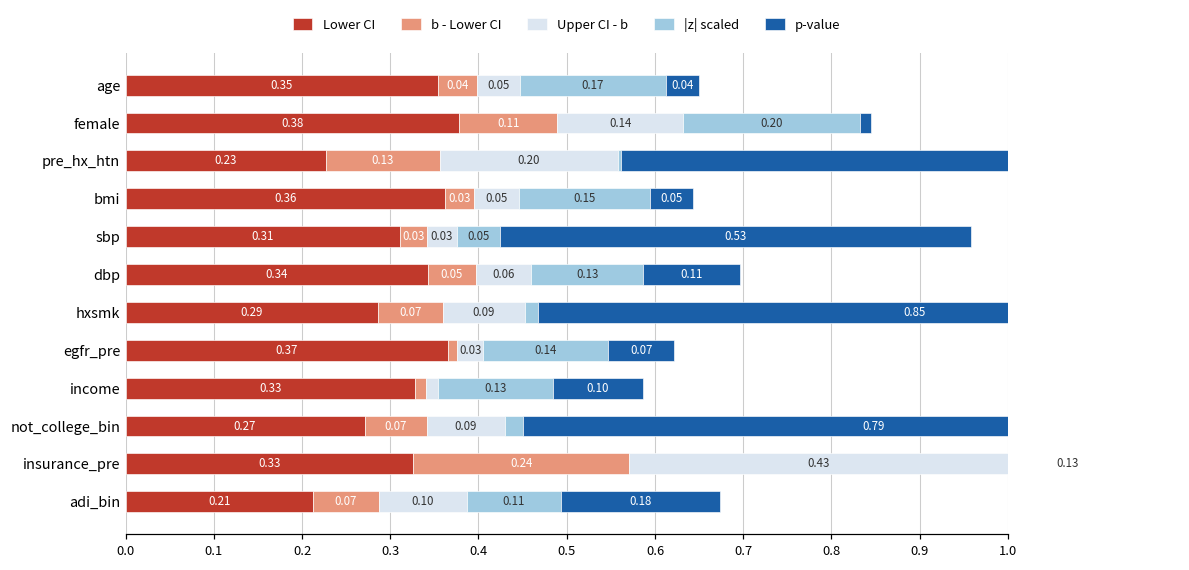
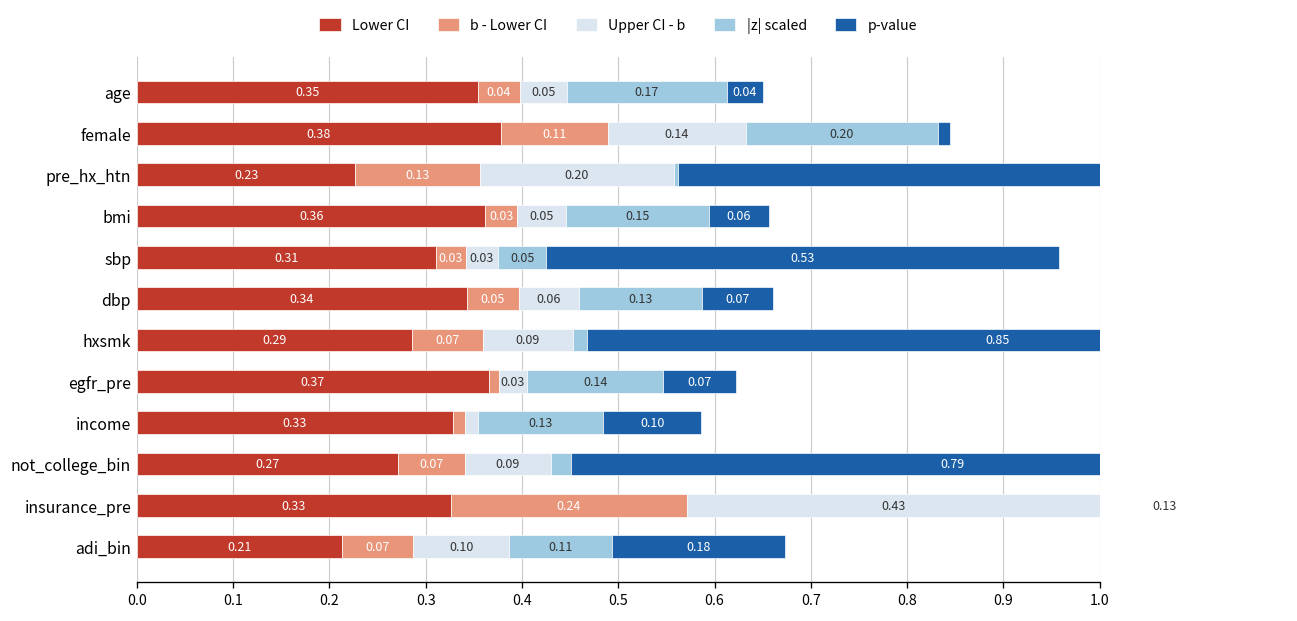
p-value, bmi: 0.05 -> 0.06
p-value, dbp: 0.11 -> 0.07
